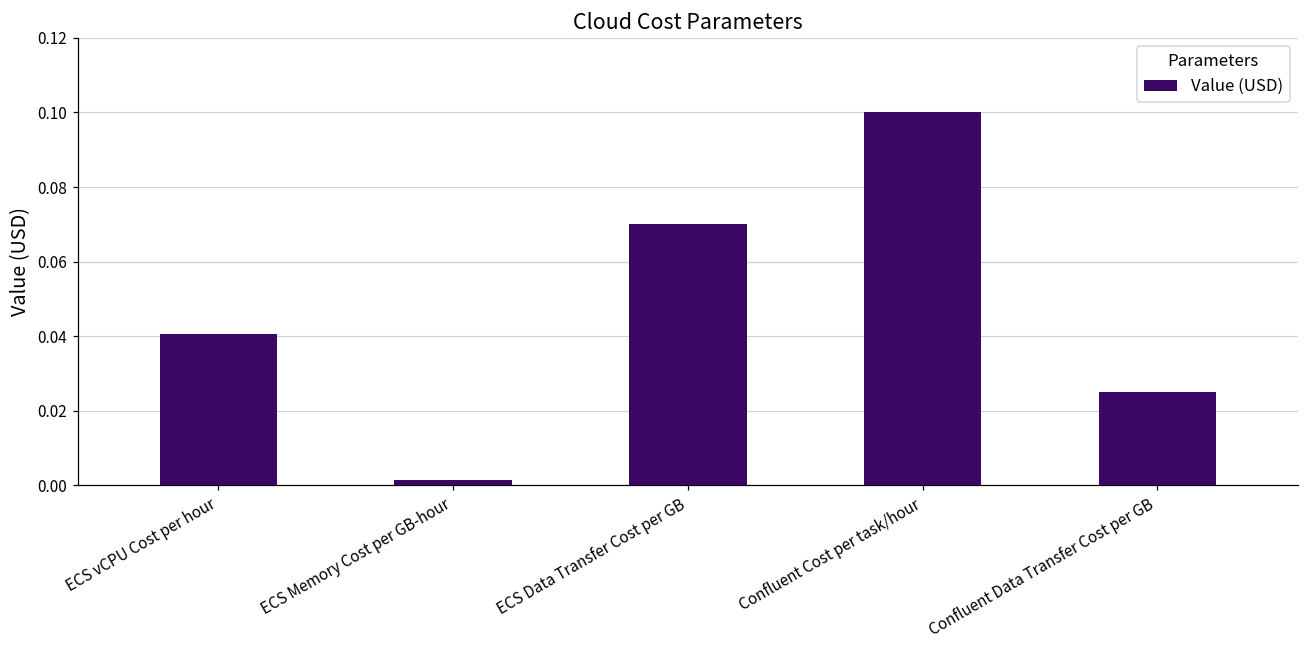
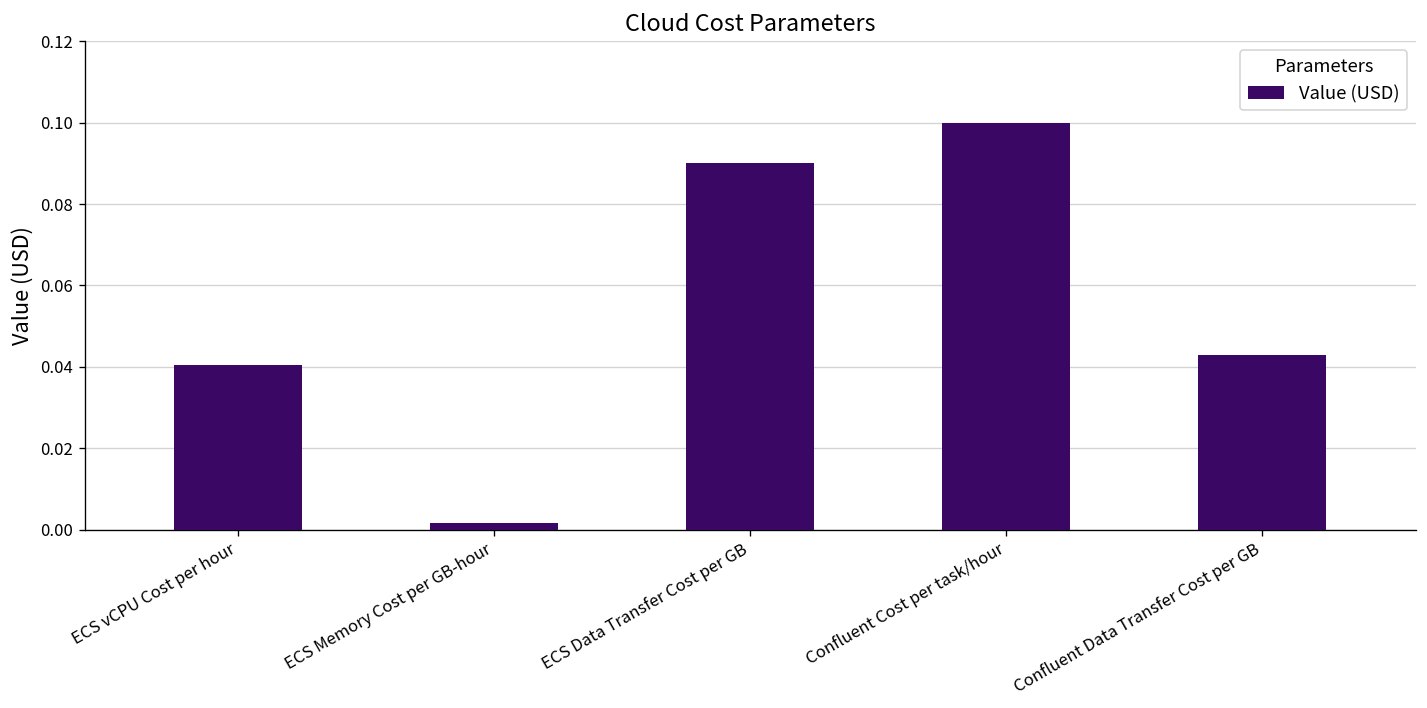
ECS Data Transfer Cost per GB: 0.07 -> 0.09
Confluent Data Transfer Cost per GB: 0.025 -> 0.043
